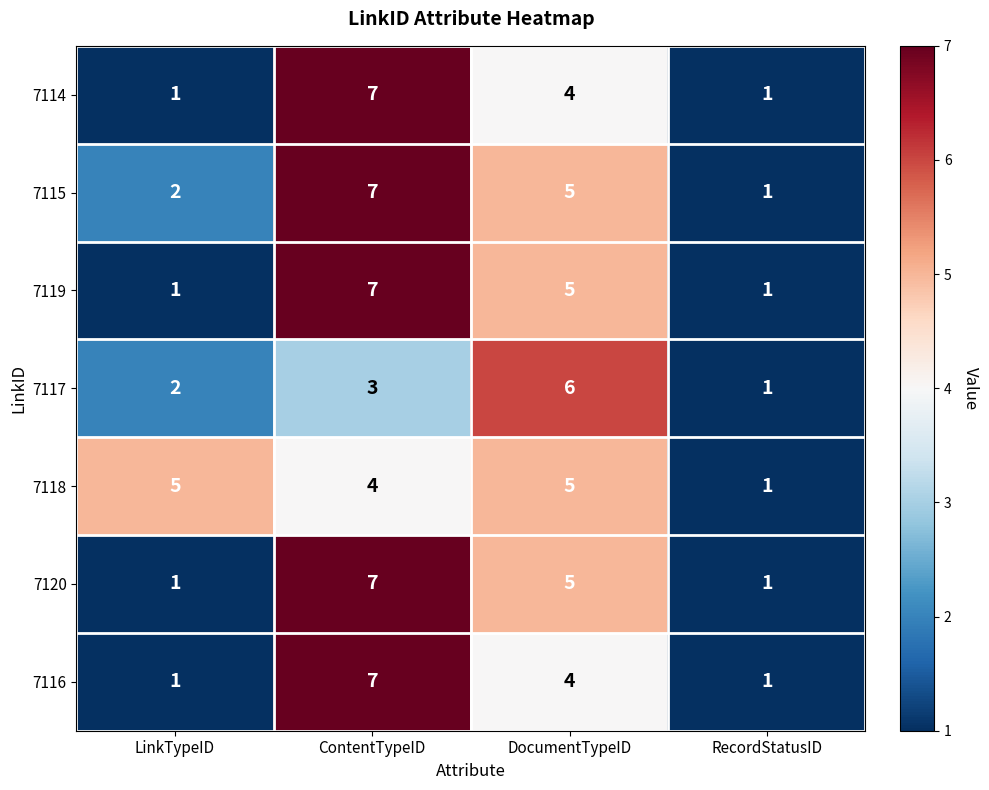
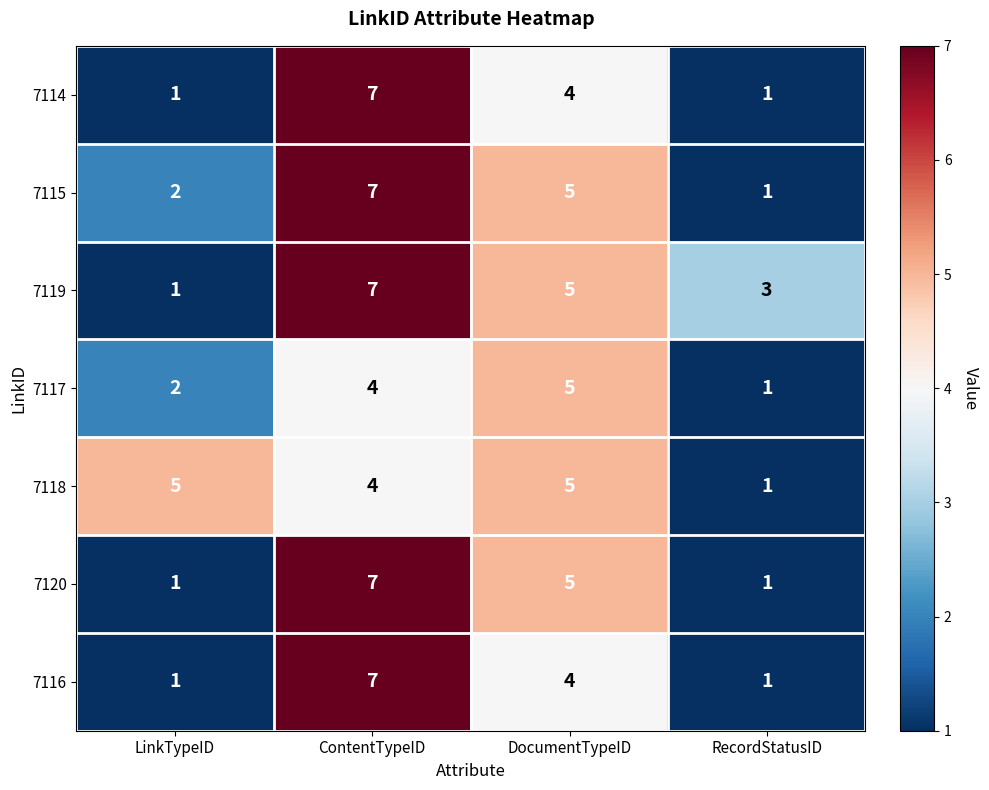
7119, RecordStatusID: 1 -> 3
7117, ContentTypeID: 3 -> 4
7117, DocumentTypeID: 6 -> 5
